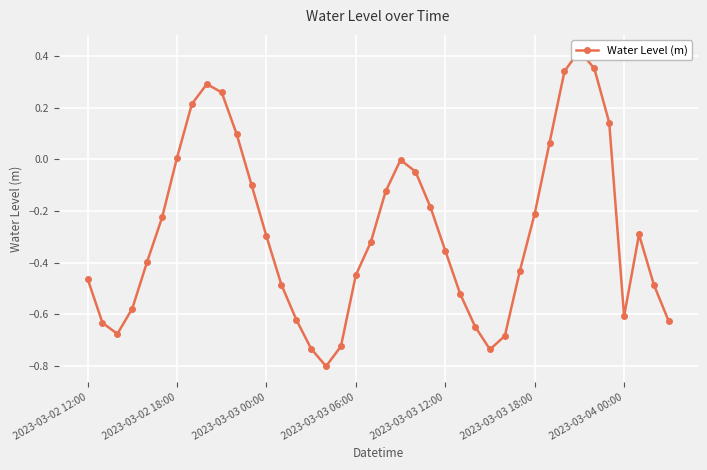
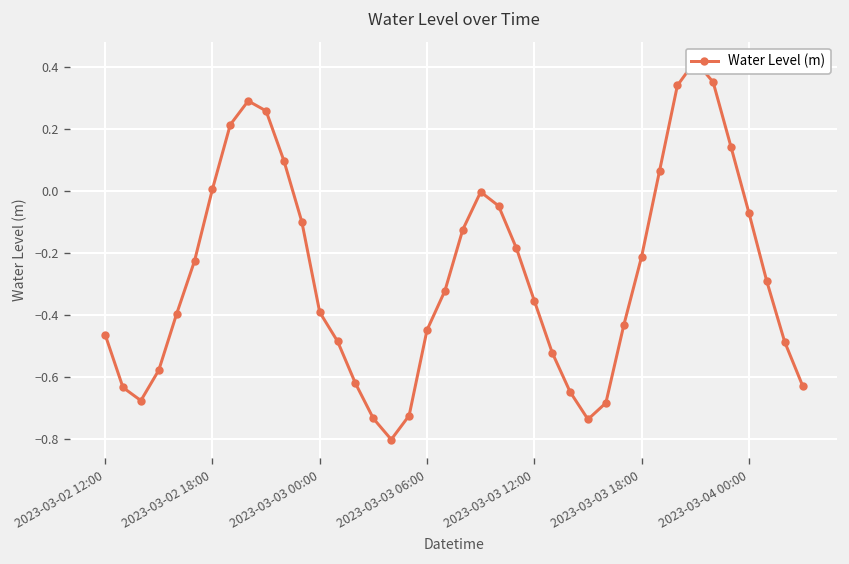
2023-03-03 00:00: -0.30 -> -0.39
2023-03-04 00:00: -0.61 -> -0.07
